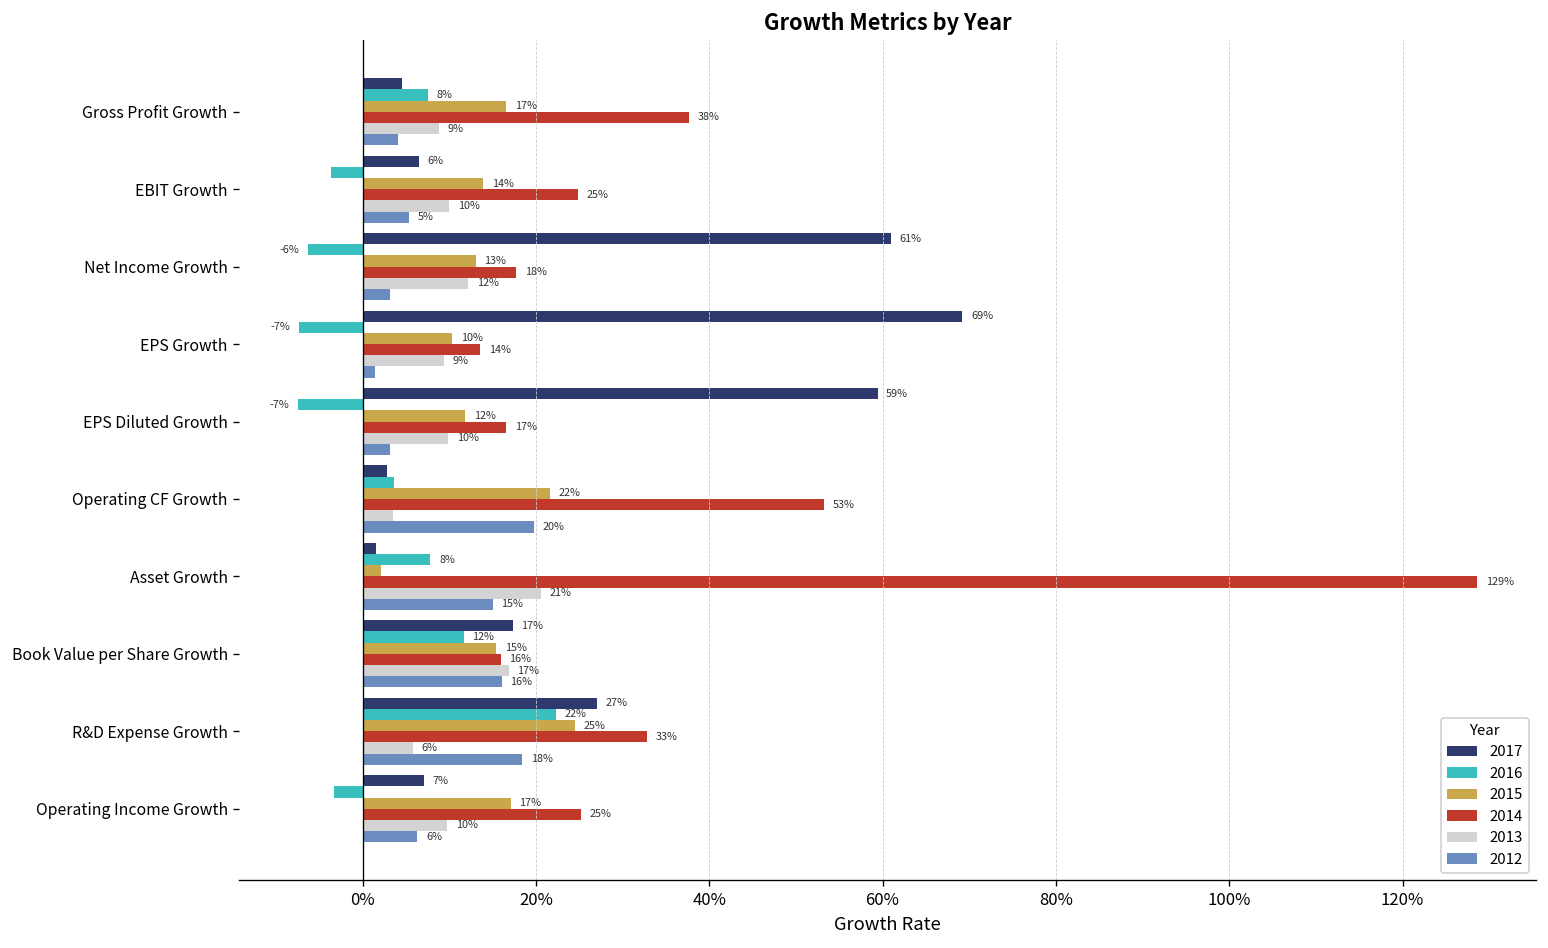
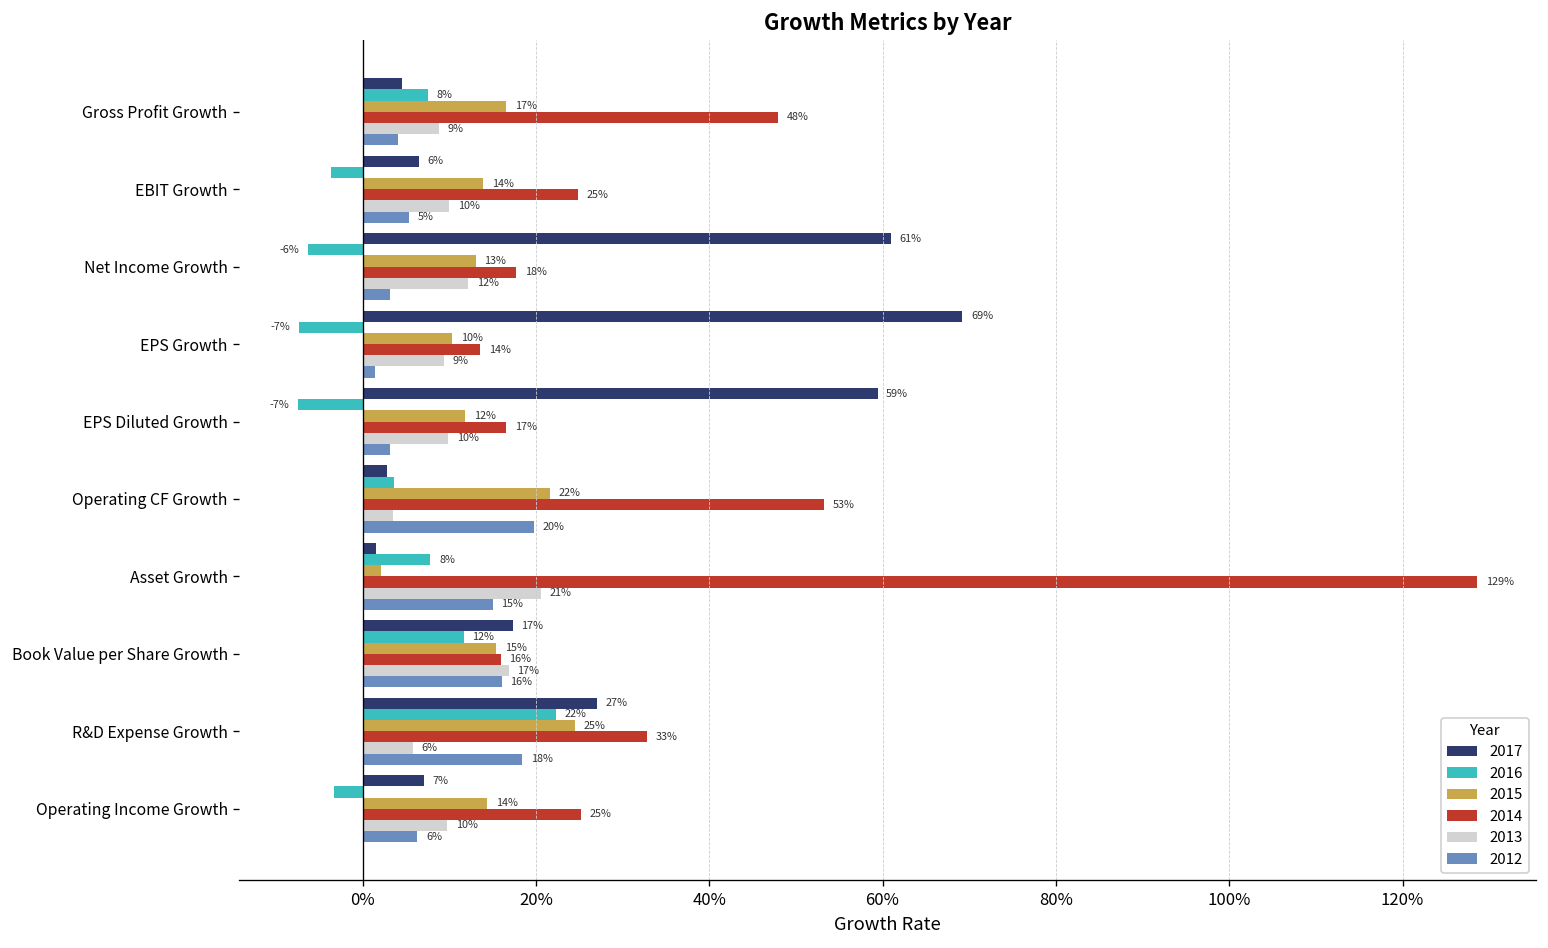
2014, Gross Profit Growth: 38% -> 48%
2015, Operating Income Growth: 17% -> 14%
